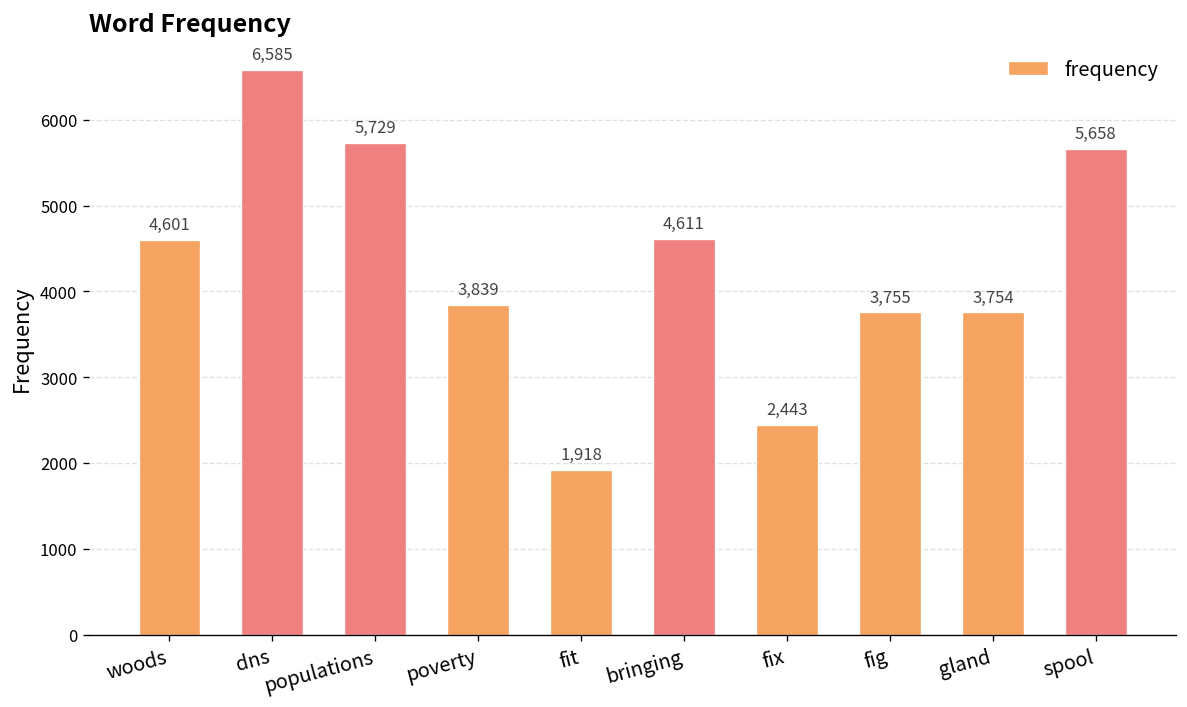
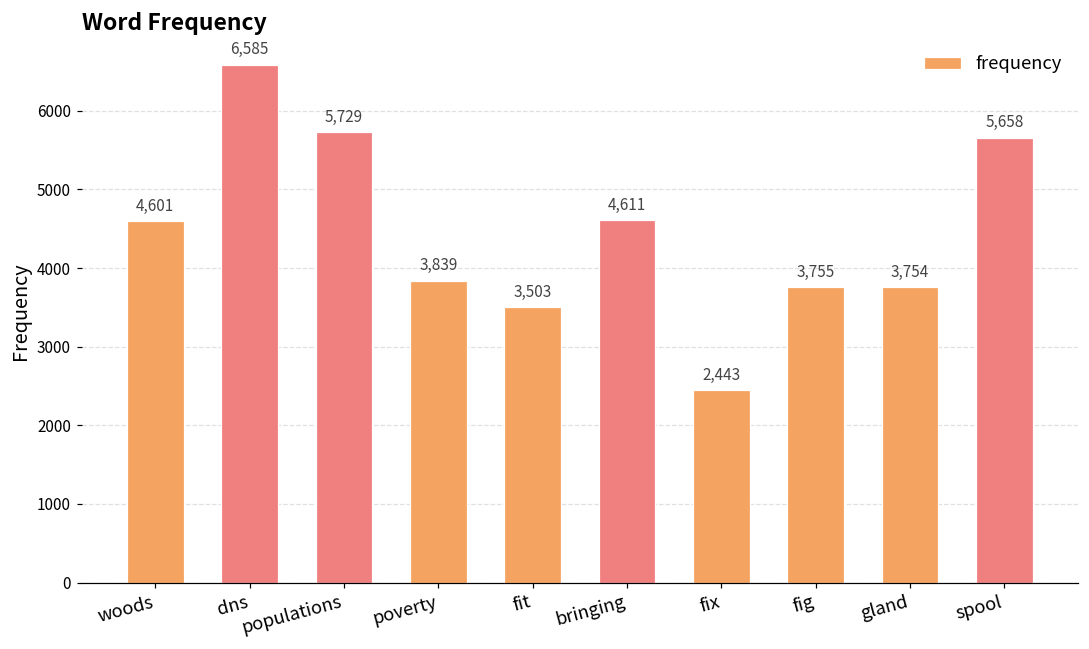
fit: 1,918 -> 3,503
